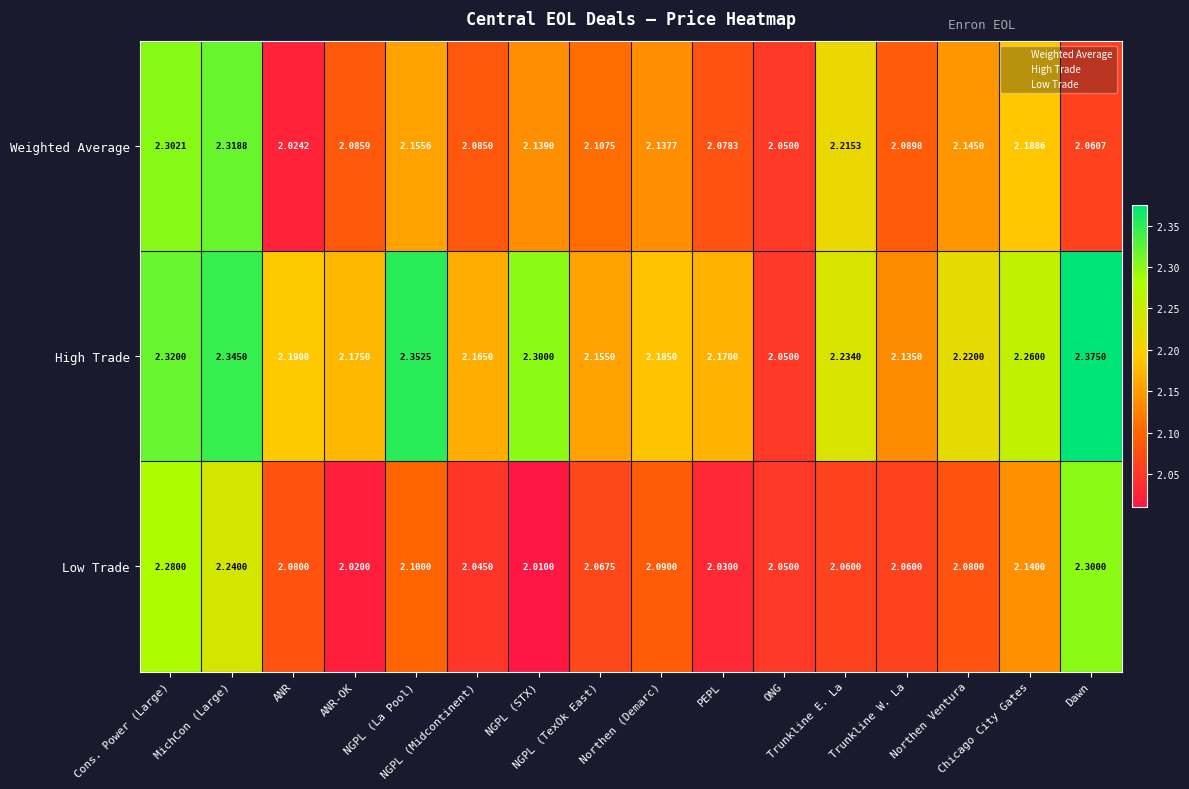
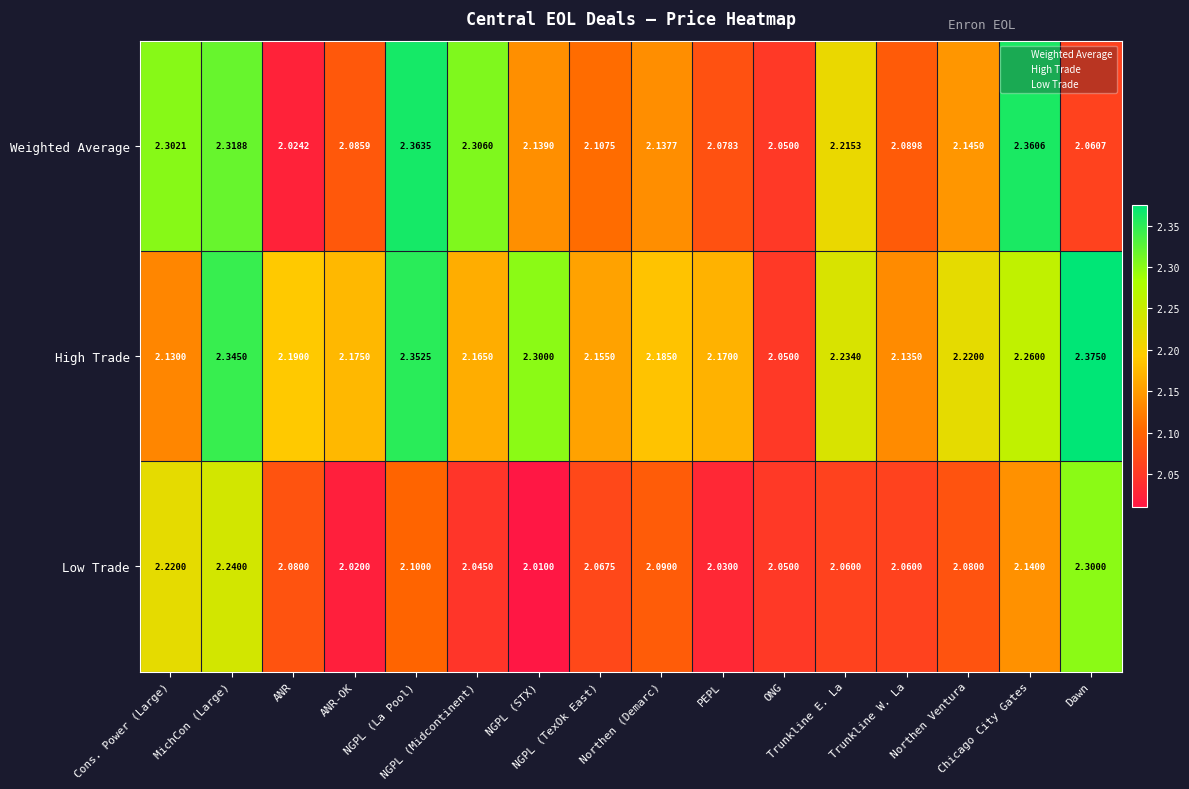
Weighted Average, NGPL (La Pool): 2.1556 -> 2.3635
Weighted Average, NGPL (Midcontinent): 2.0850 -> 2.3060
Weighted Average, Chicago City Gates: 2.1886 -> 2.3606
High Trade, Cons. Power (Large): 2.3200 -> 2.1300
Low Trade, Cons. Power (Large): 2.2800 -> 2.2200
